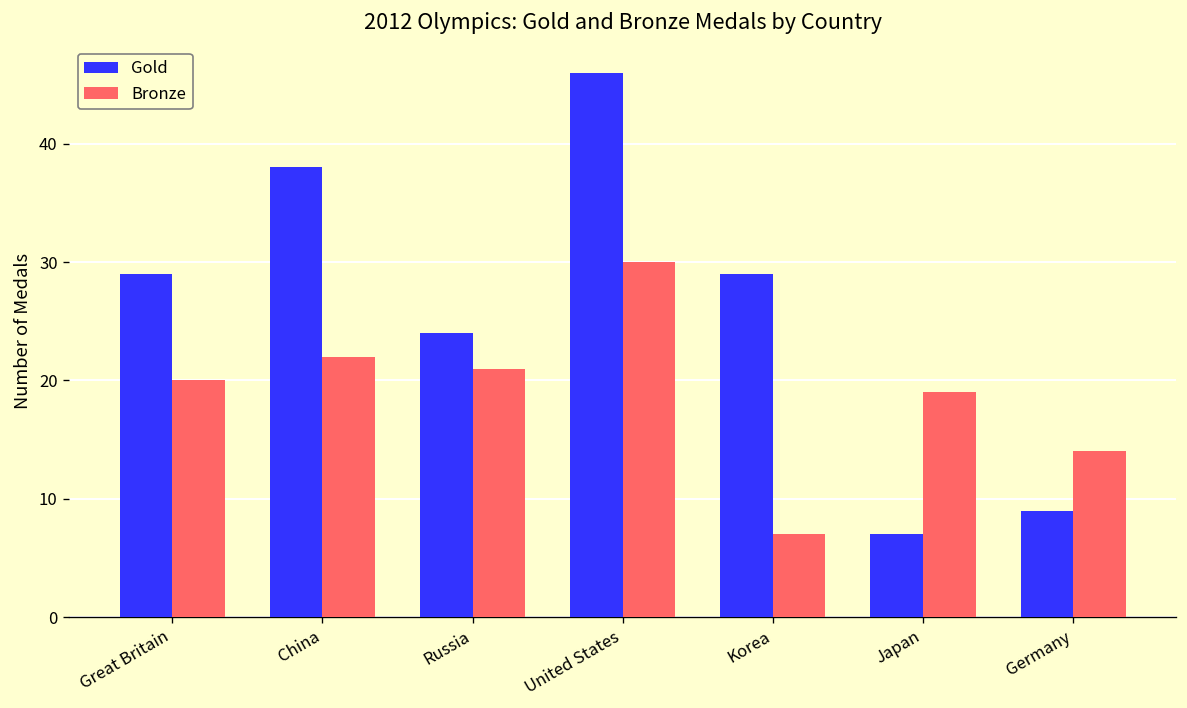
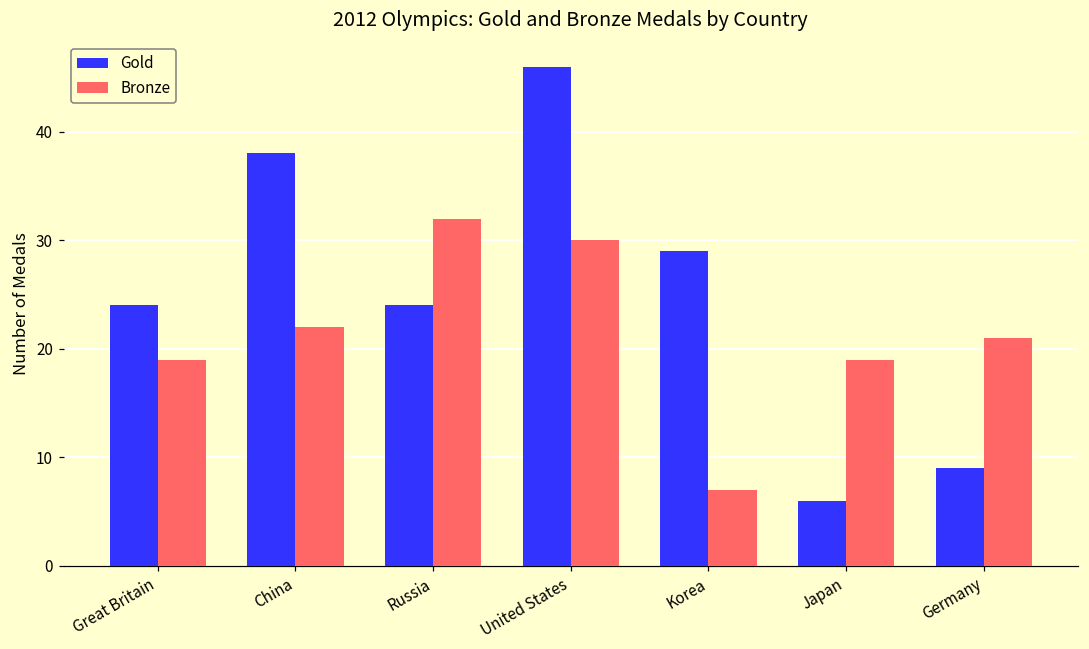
Gold, Great Britain: 29 -> 24
Bronze, Great Britain: 20 -> 19
Bronze, Russia: 21 -> 32
Gold, Japan: 7 -> 6
Bronze, Germany: 14 -> 21
